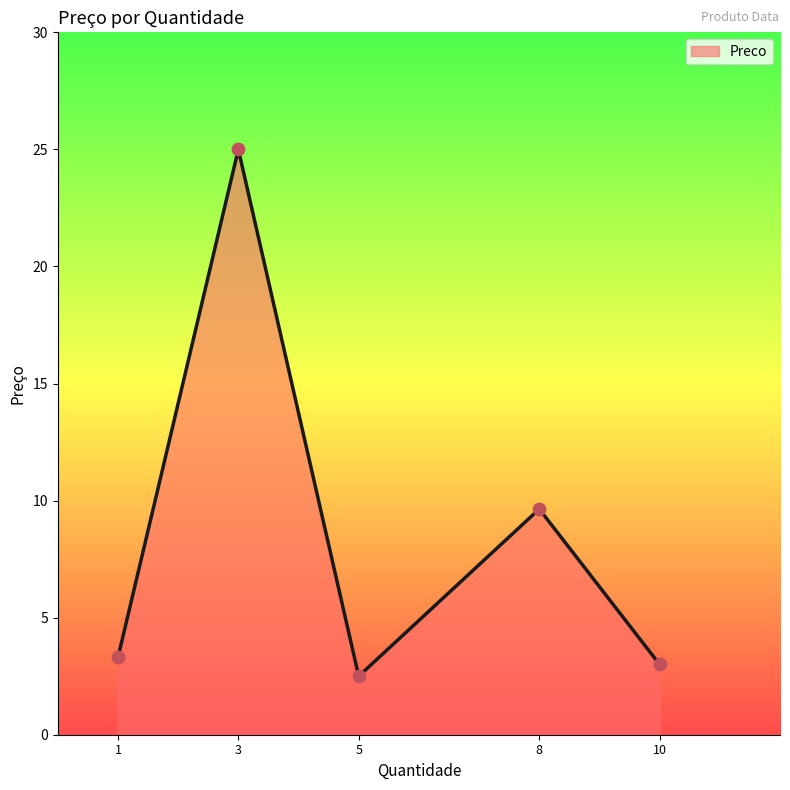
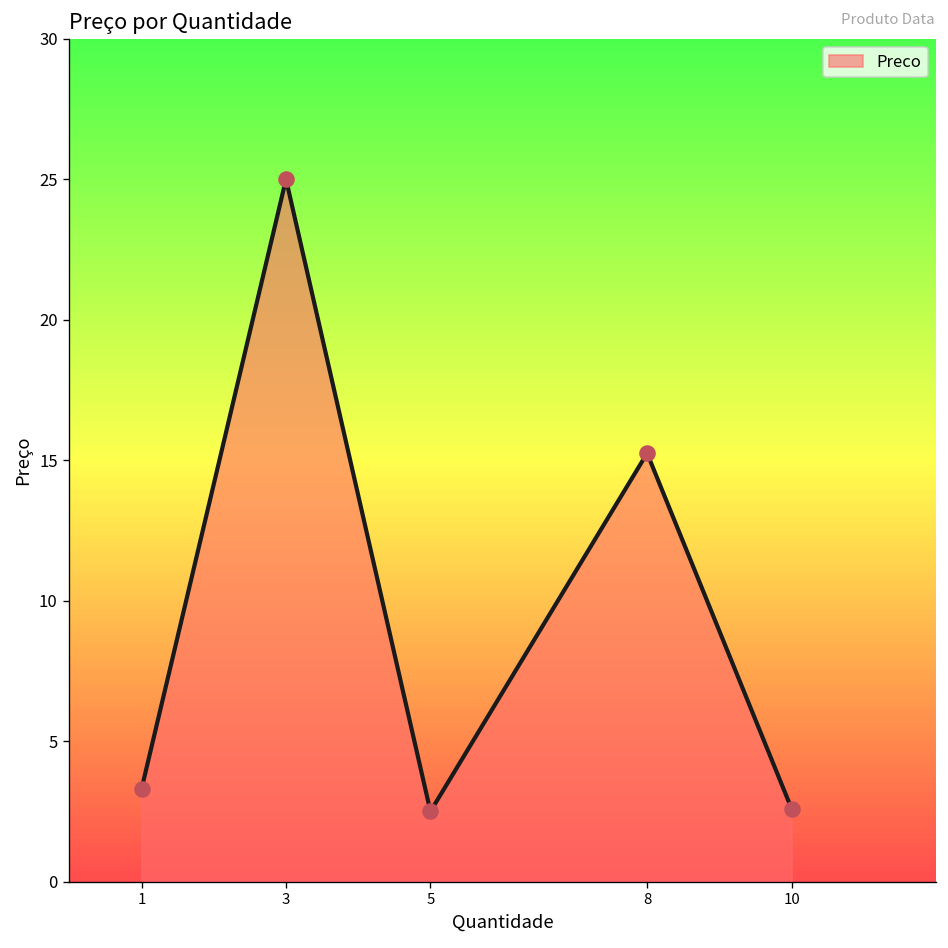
8: 9.6 -> 15.3
10: 3.0 -> 2.6
